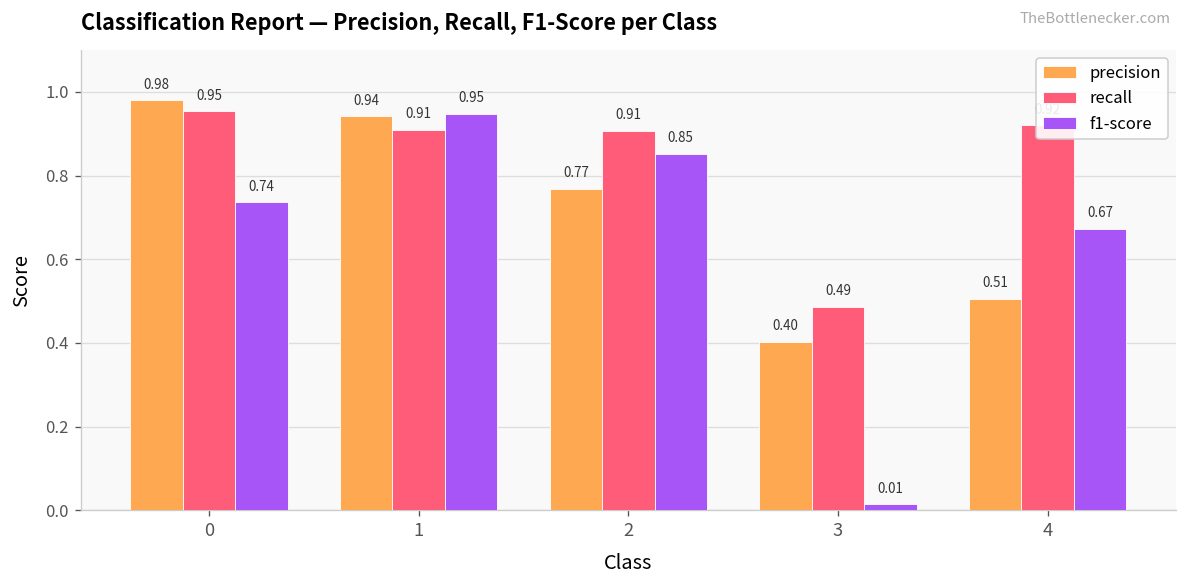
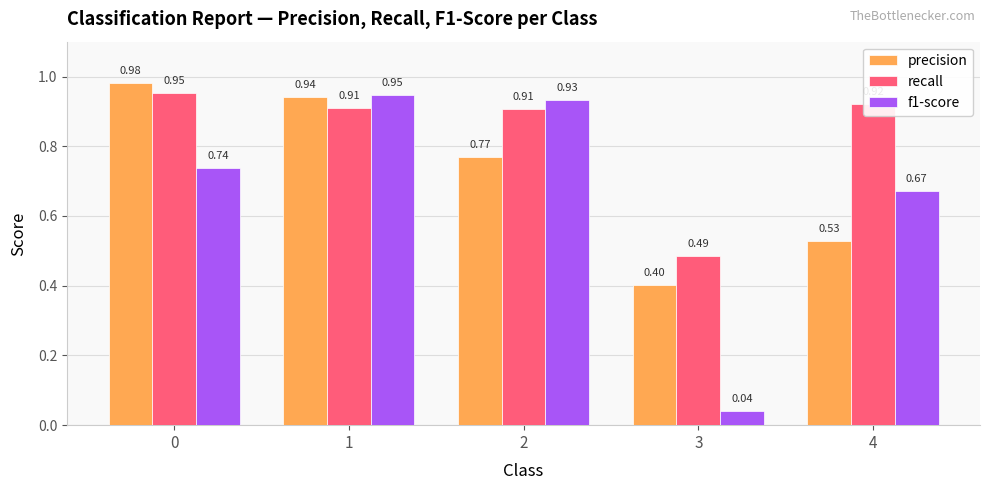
f1-score, 2: 0.85 -> 0.93
f1-score, 3: 0.01 -> 0.04
precision, 4: 0.51 -> 0.53
